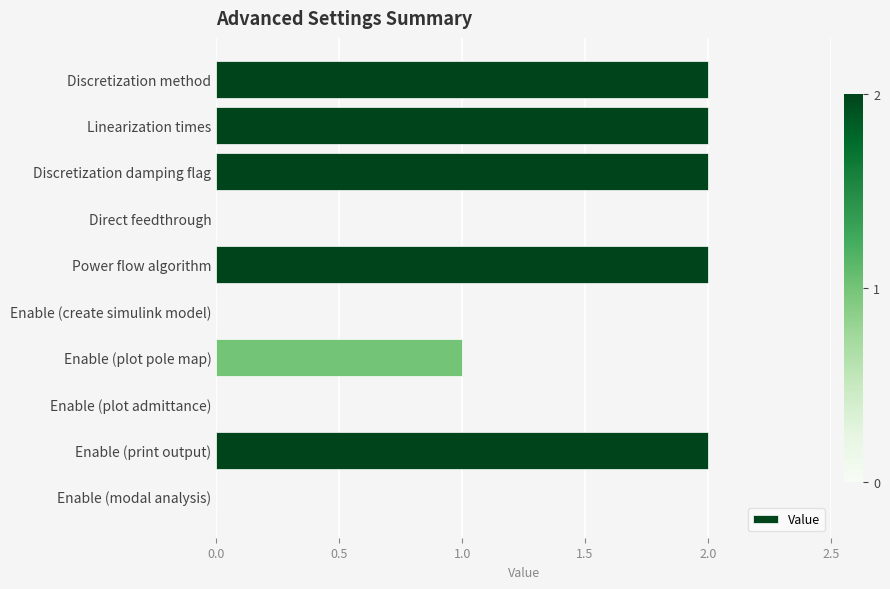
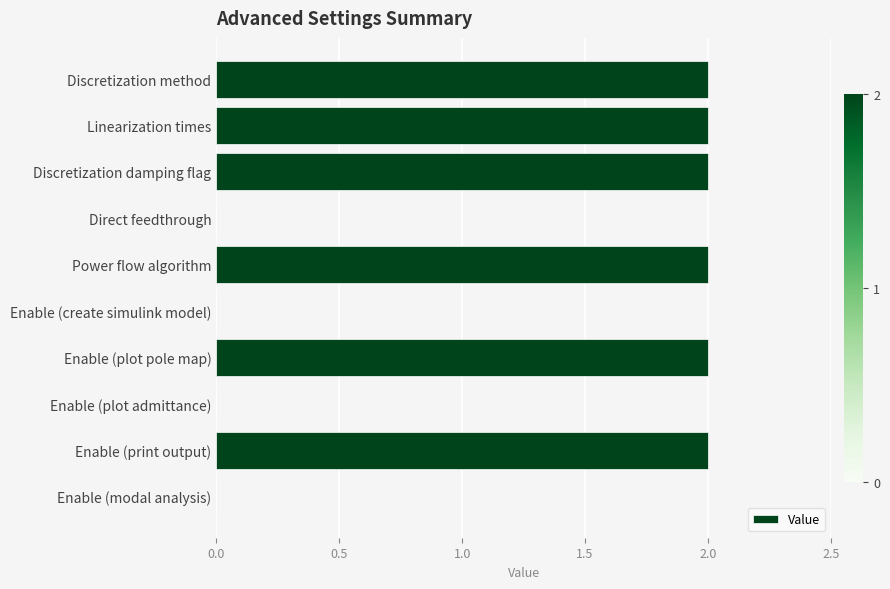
Enable (plot pole map): 1 -> 2
